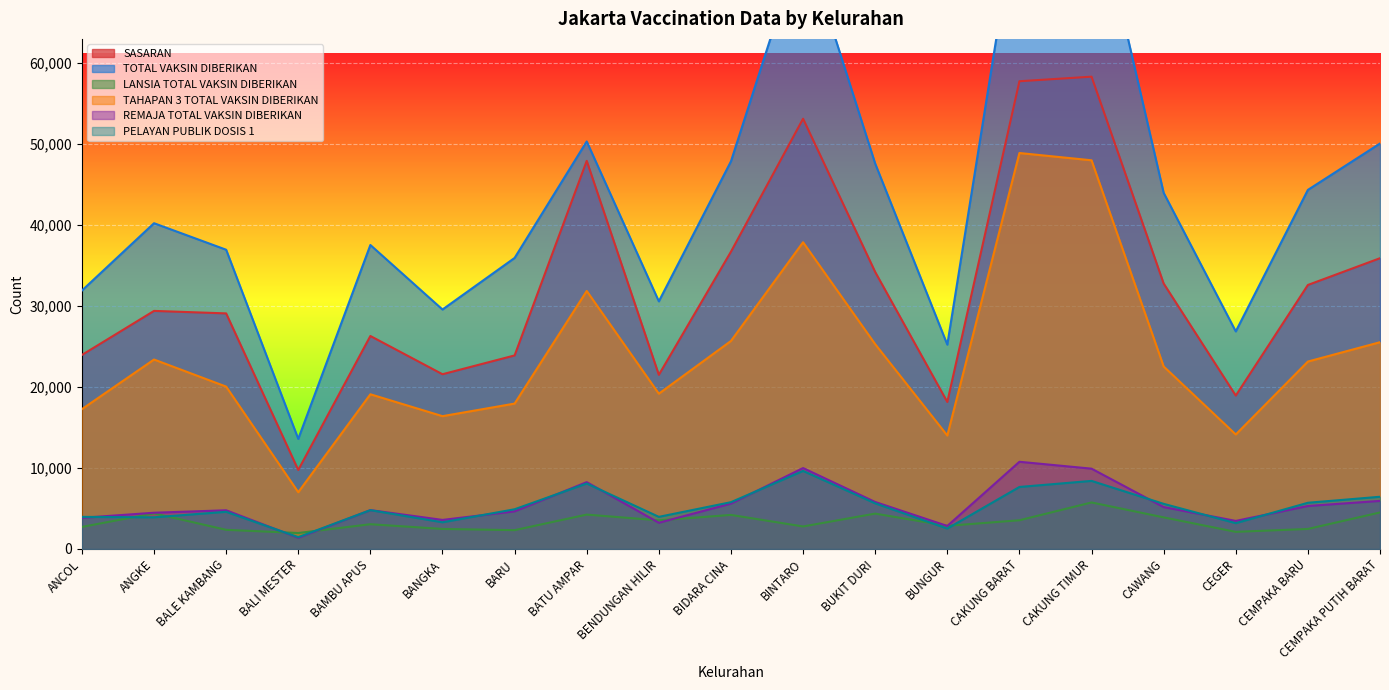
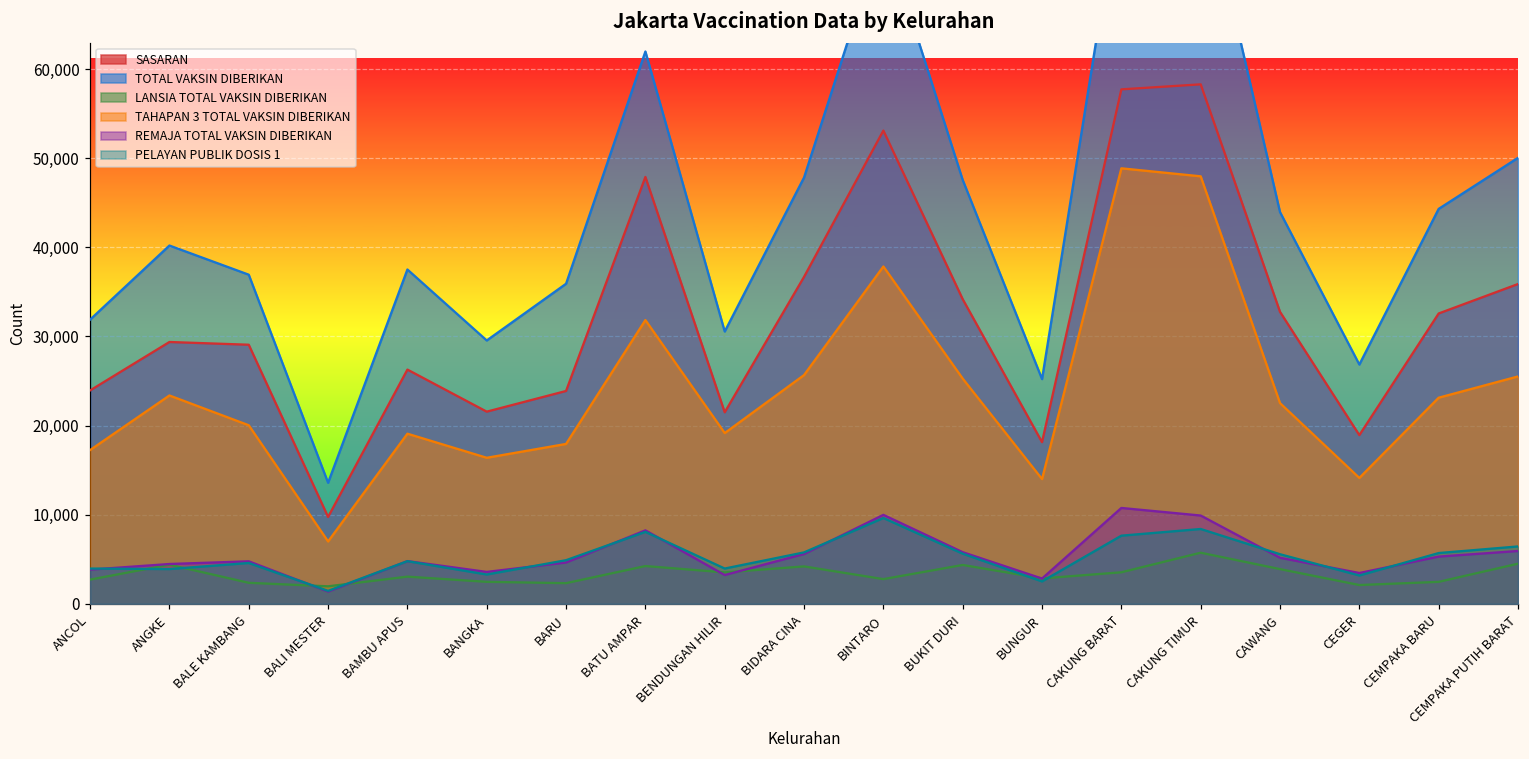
TOTAL VAKSIN DIBERIKAN, BATU AMPAR: 50,000 -> 62,000
